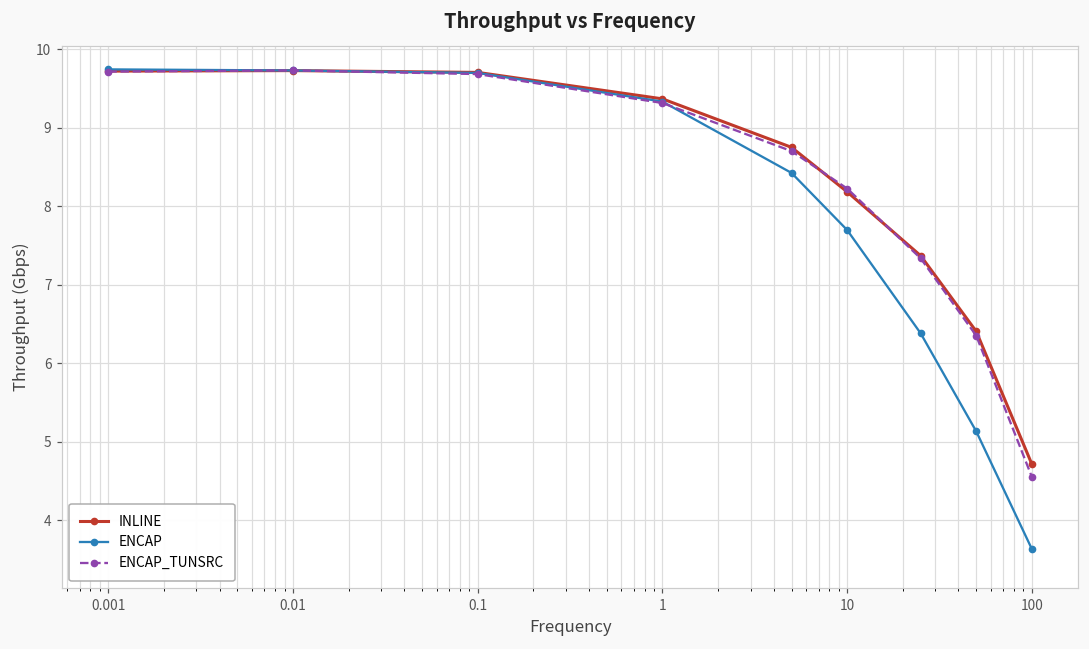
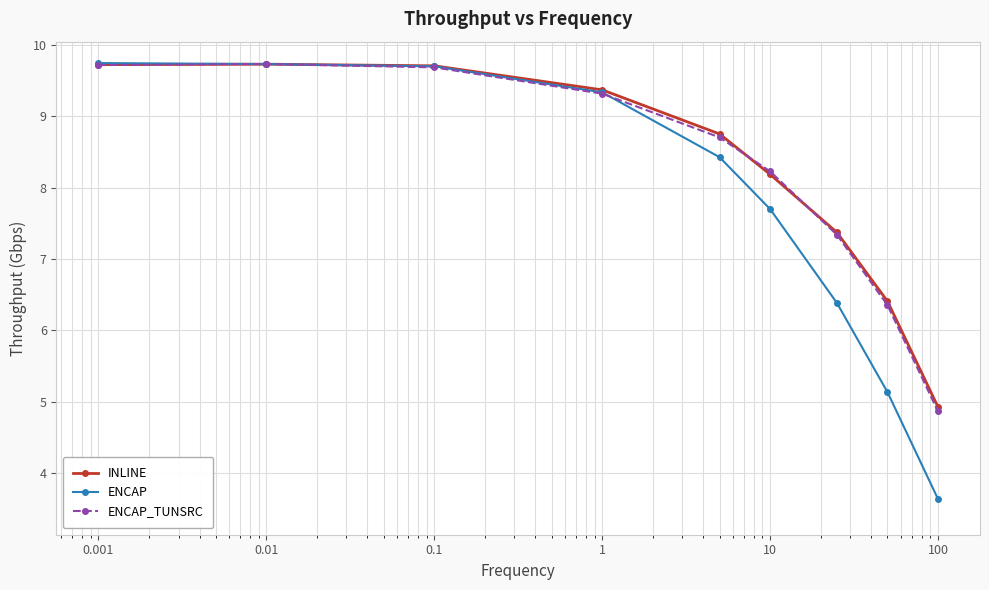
INLINE, 100: 4.7 -> 4.9
ENCAP_TUNSRC, 100: 4.6 -> 4.9
